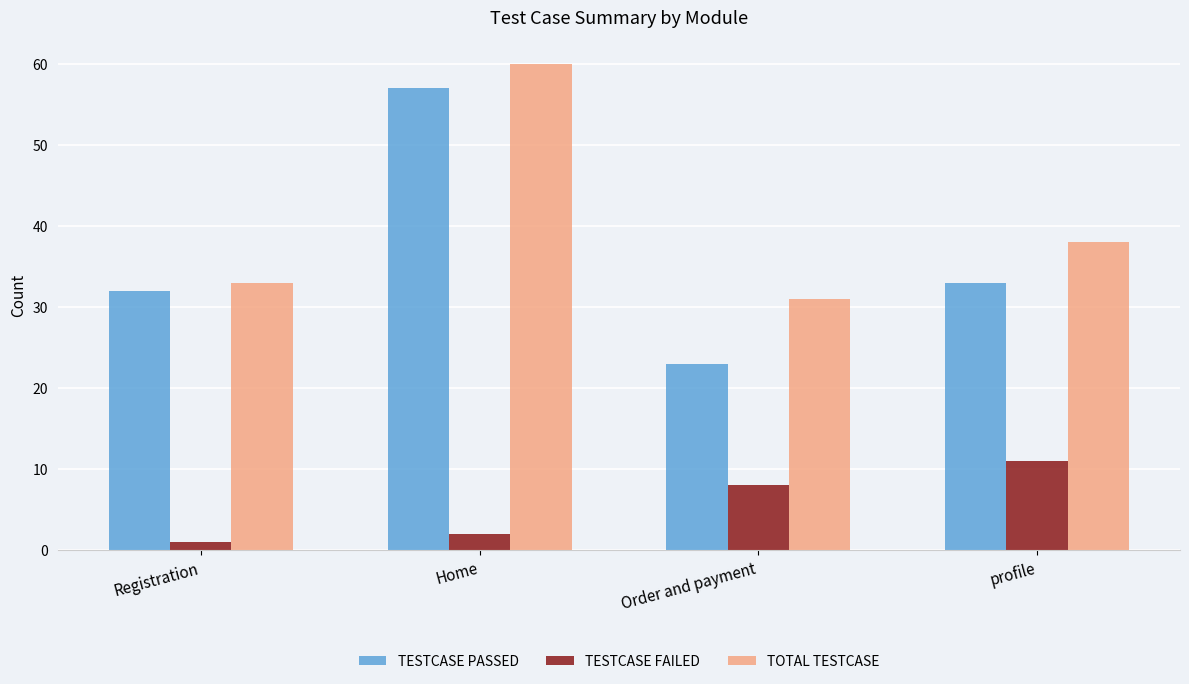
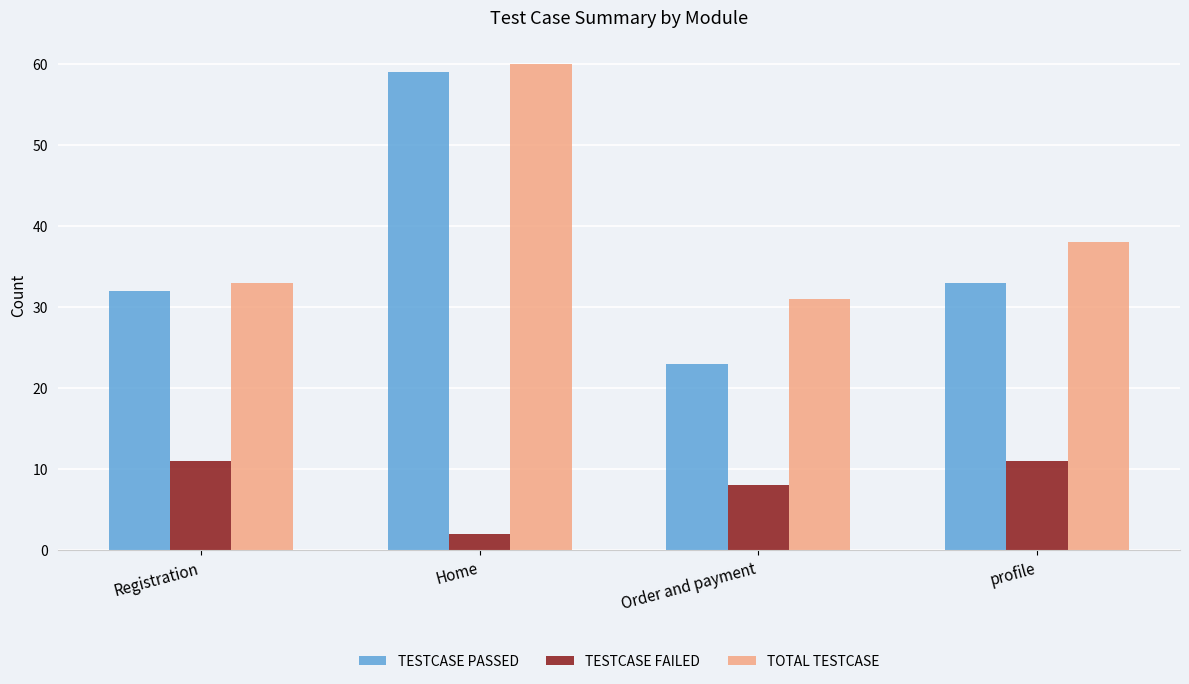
TESTCASE FAILED, Registration: 1 -> 11
TESTCASE PASSED, Home: 57 -> 59
